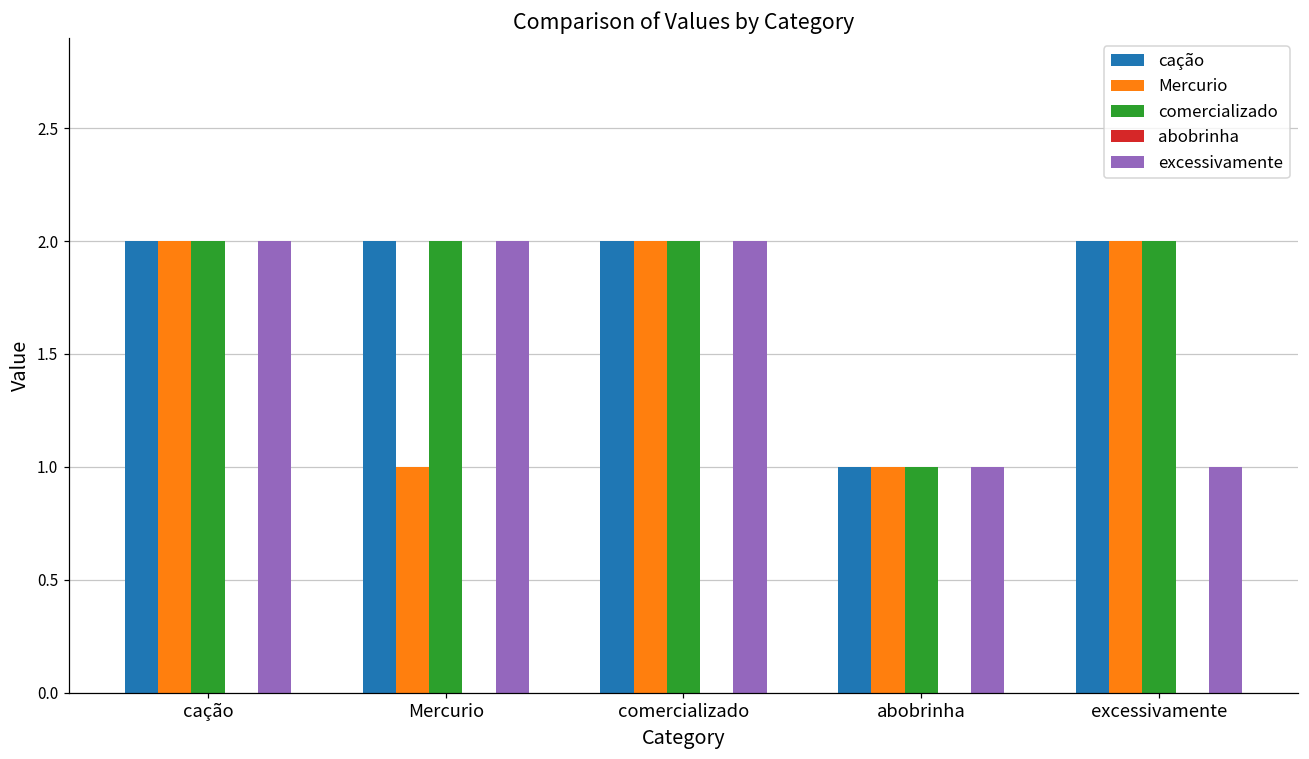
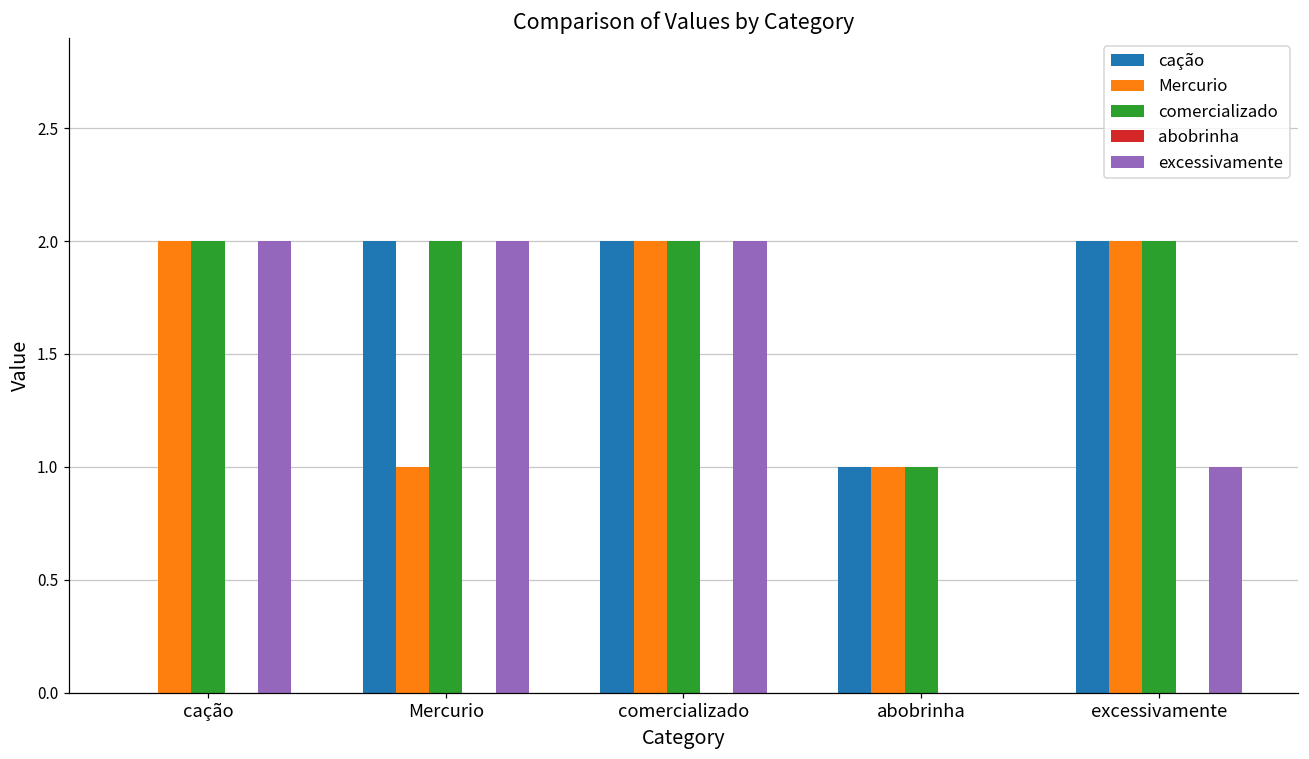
cação, cação: 2 -> 0
excessivamente, abobrinha: 1 -> 0
